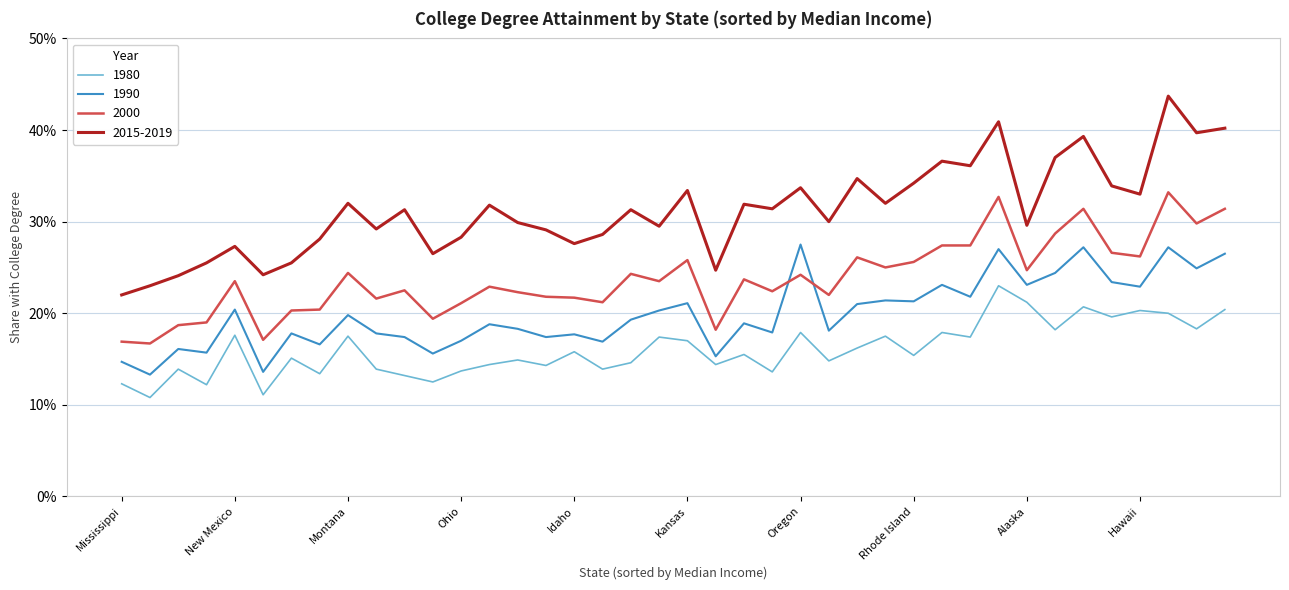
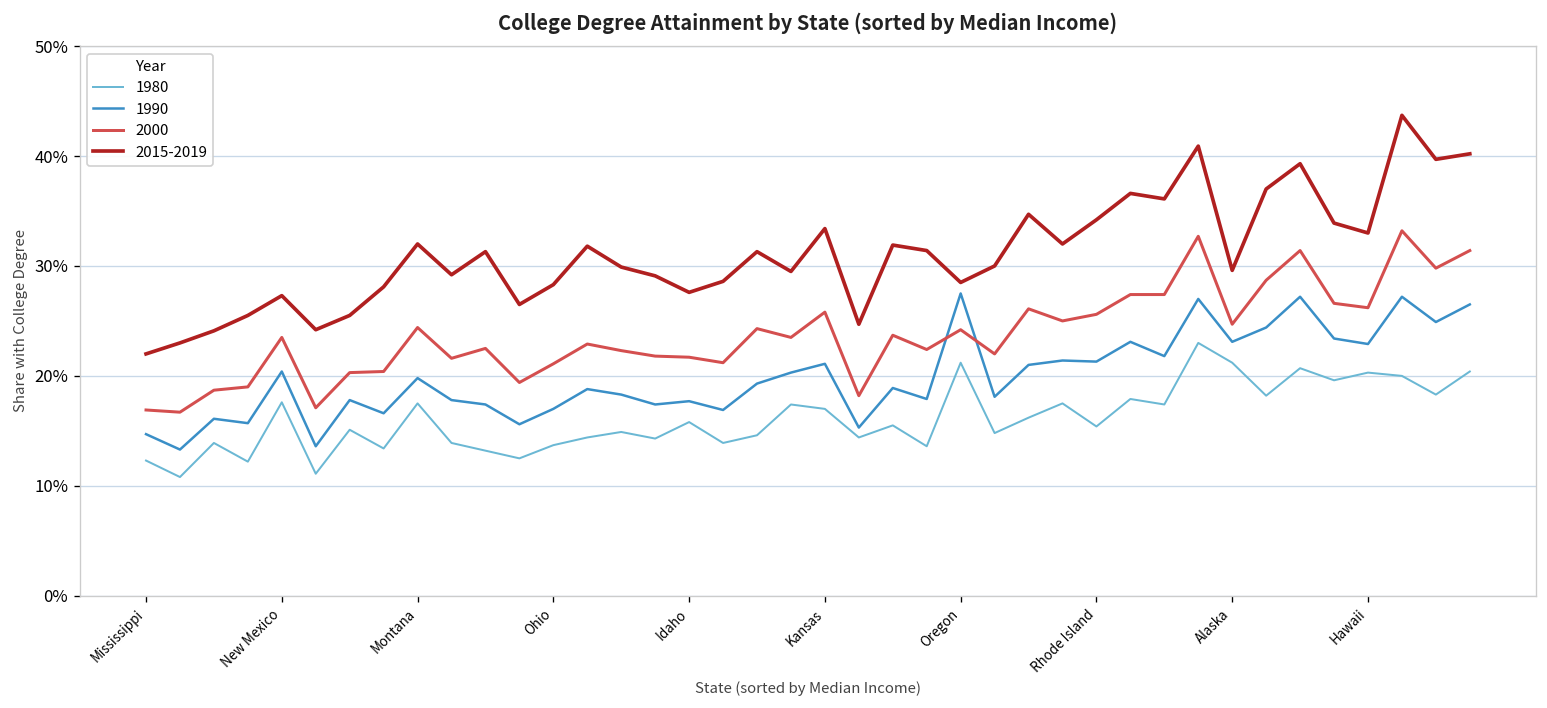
1980, Oregon: 18% -> 21%
2015-2019, Oregon: 34% -> 28%
